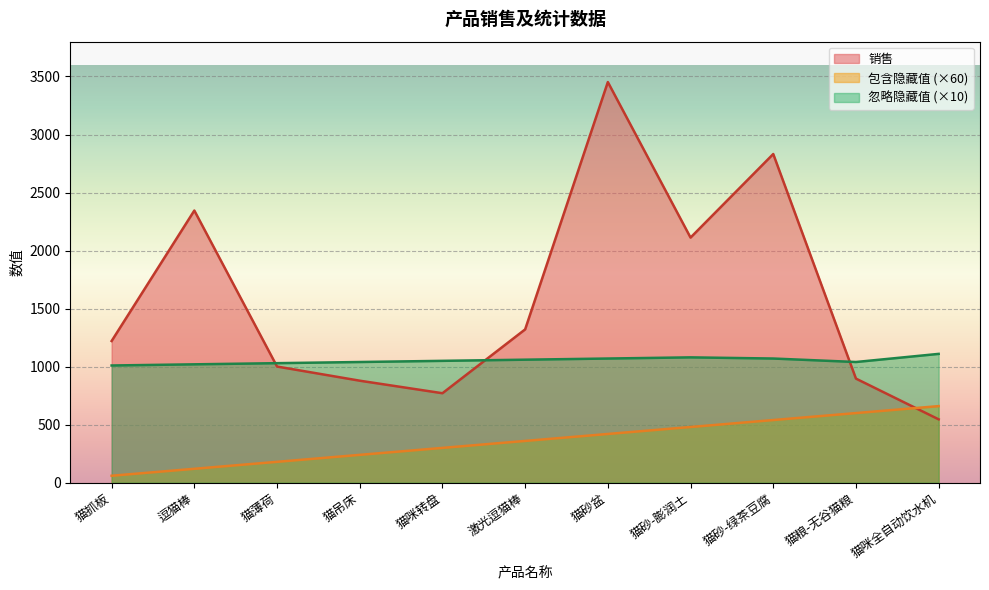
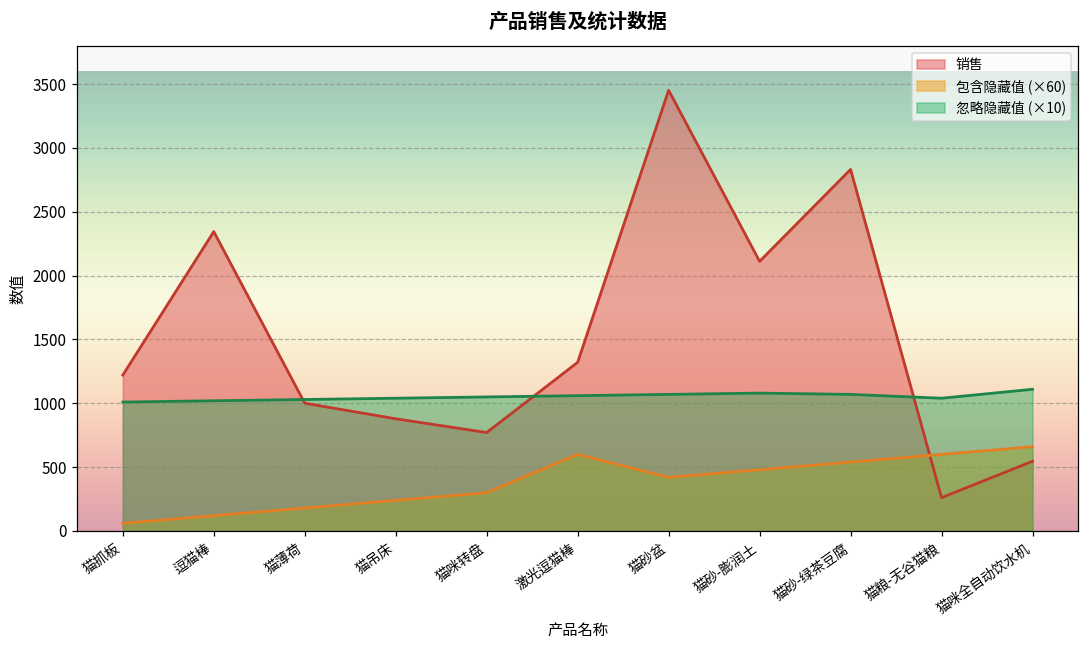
包含隐藏值 (×60), 激光逗猫棒: 360 -> 600
销售, 猫粮-无谷猫粮: 900 -> 260
